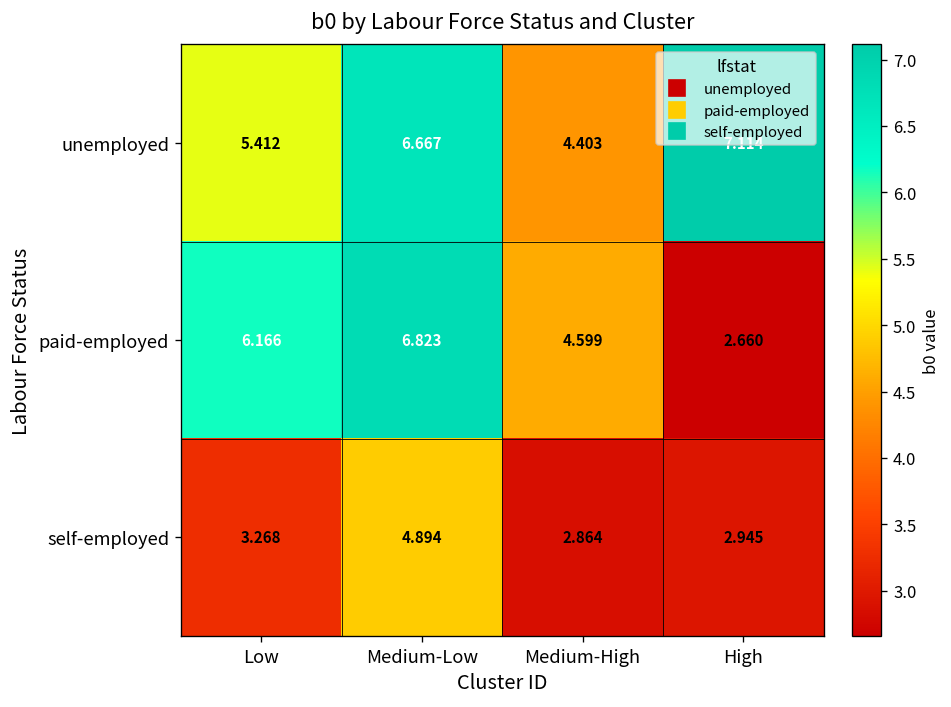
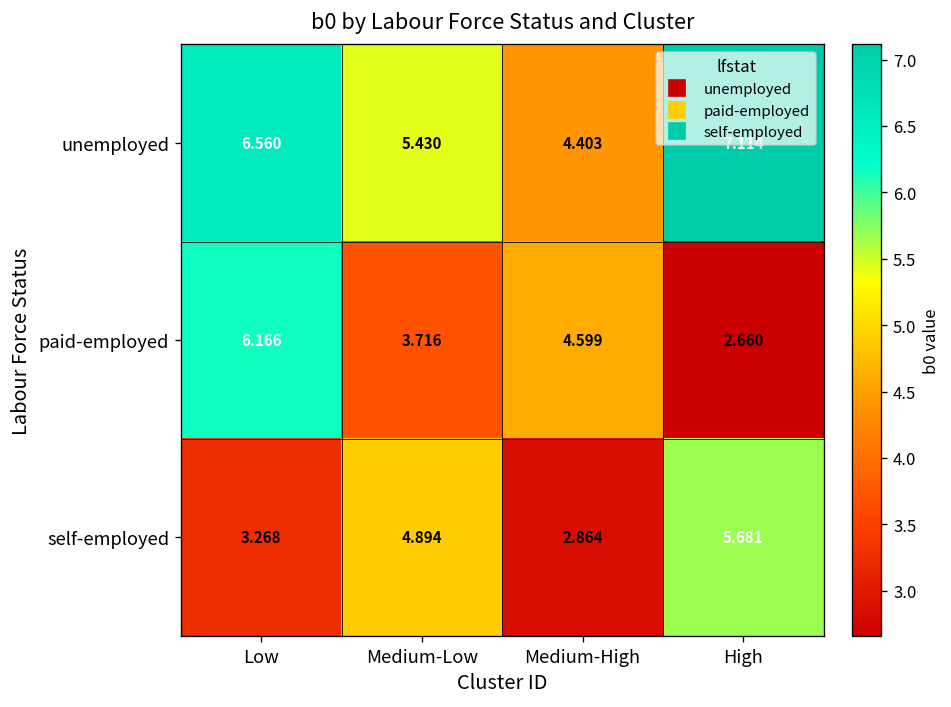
unemployed, Low: 5.412 -> 6.560
unemployed, Medium-Low: 6.667 -> 5.430
paid-employed, Medium-Low: 6.823 -> 3.716
self-employed, High: 2.945 -> 5.681
